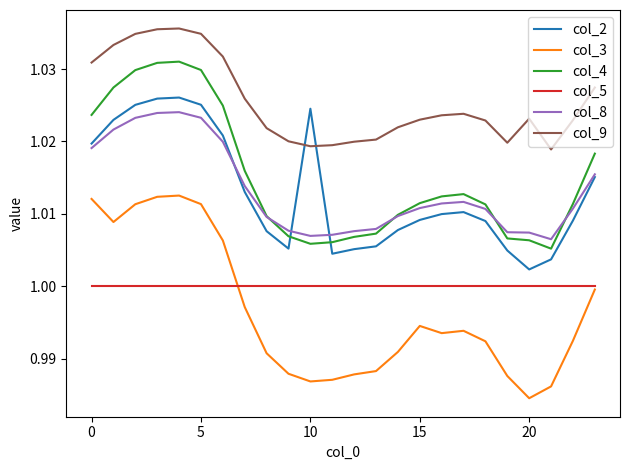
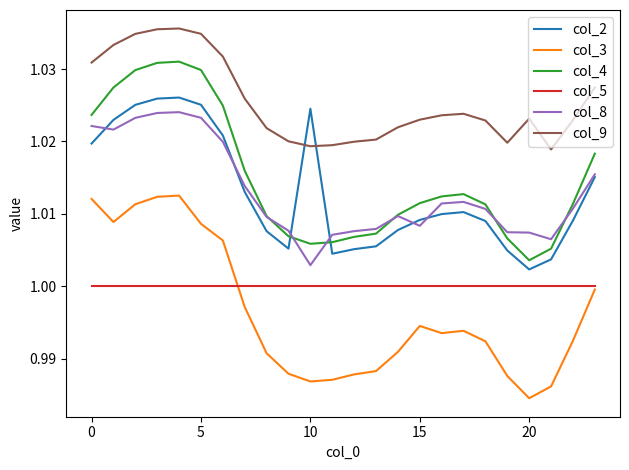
col_8, 0: 1.019 -> 1.022
col_3, 5: 1.011 -> 1.009
col_8, 10: 1.007 -> 1.003
col_8, 15: 1.011 -> 1.008
col_4, 20: 1.006 -> 1.004
